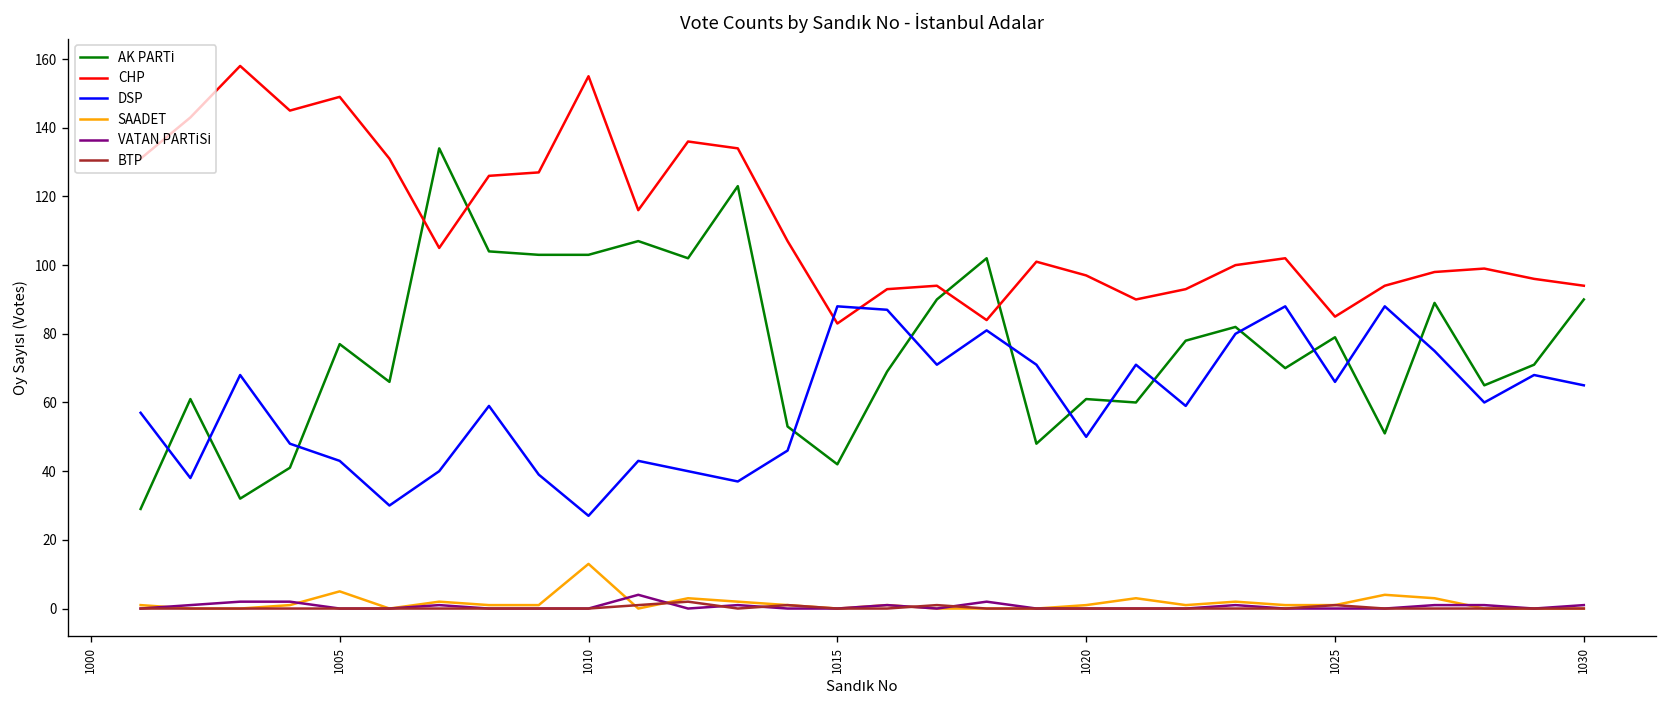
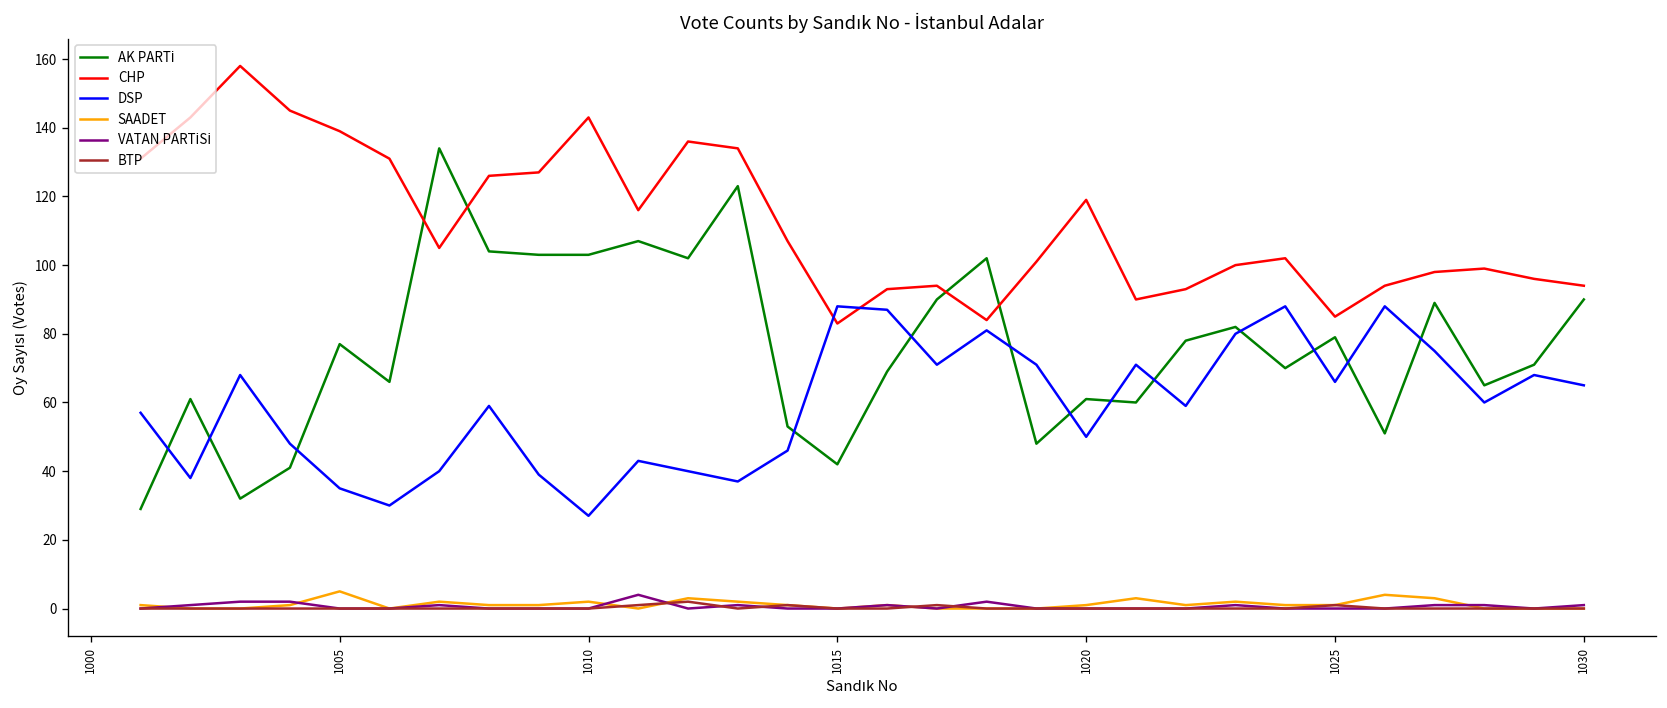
CHP, 1005: 149 -> 139
DSP, 1005: 43 -> 35
CHP, 1010: 155 -> 143
SAADET, 1010: 13 -> 2
CHP, 1020: 97 -> 119
